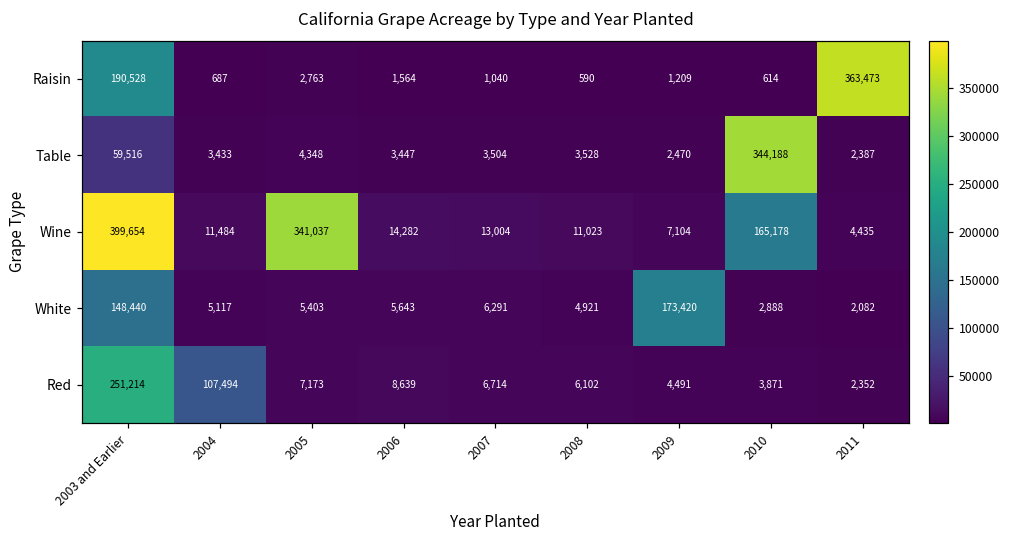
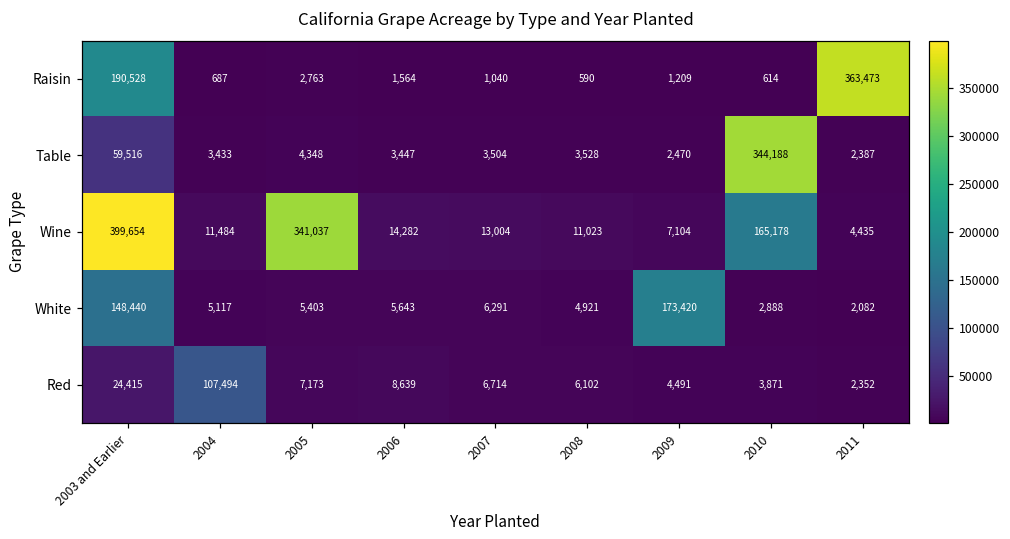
Red, 2003 and Earlier: 251,214 -> 24,415
